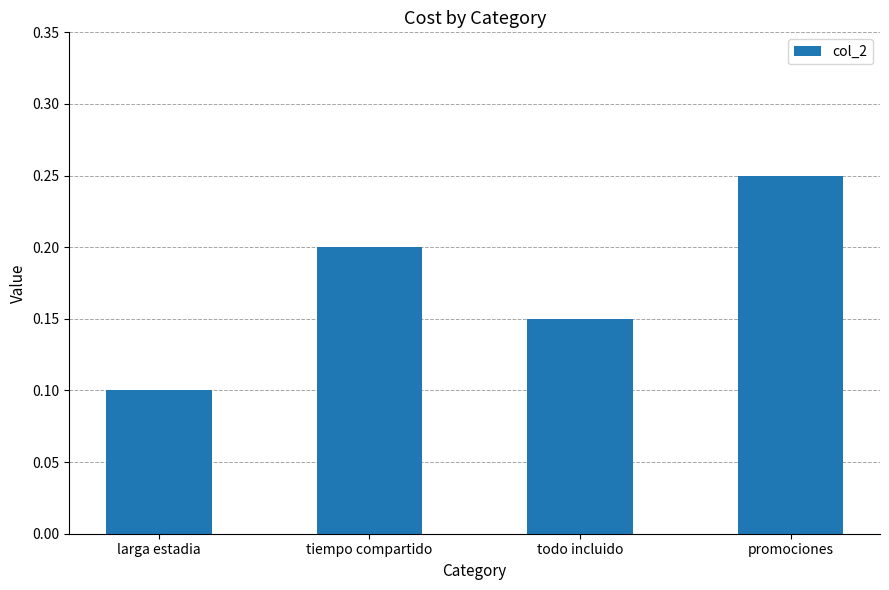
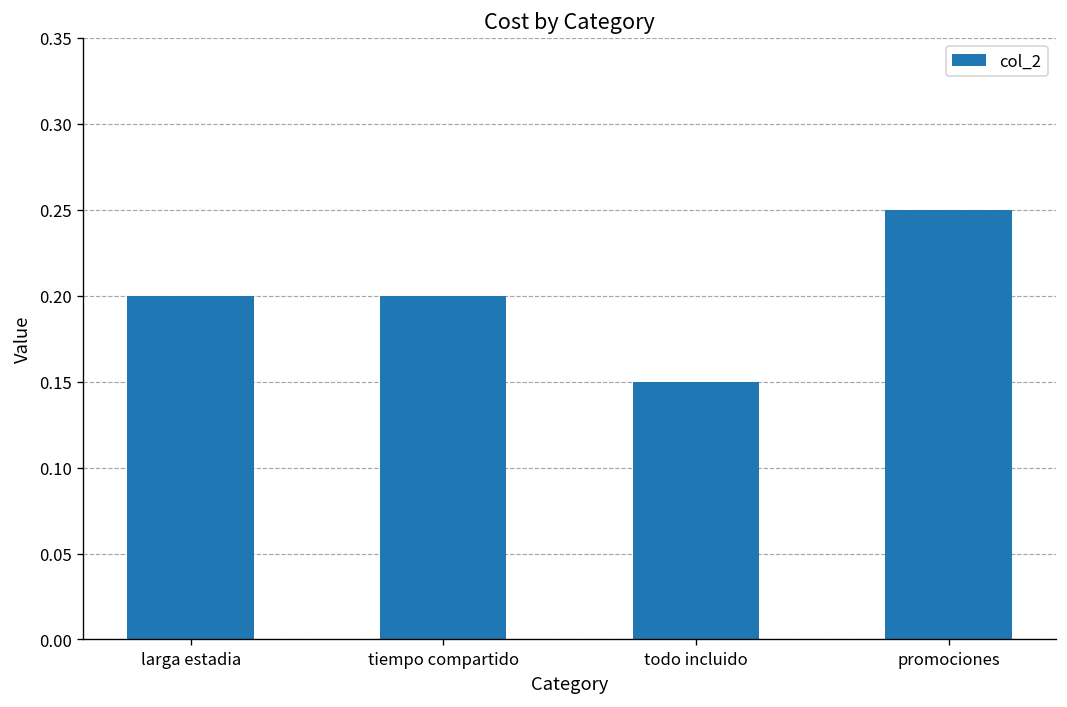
larga estadia: 0.1 -> 0.2
